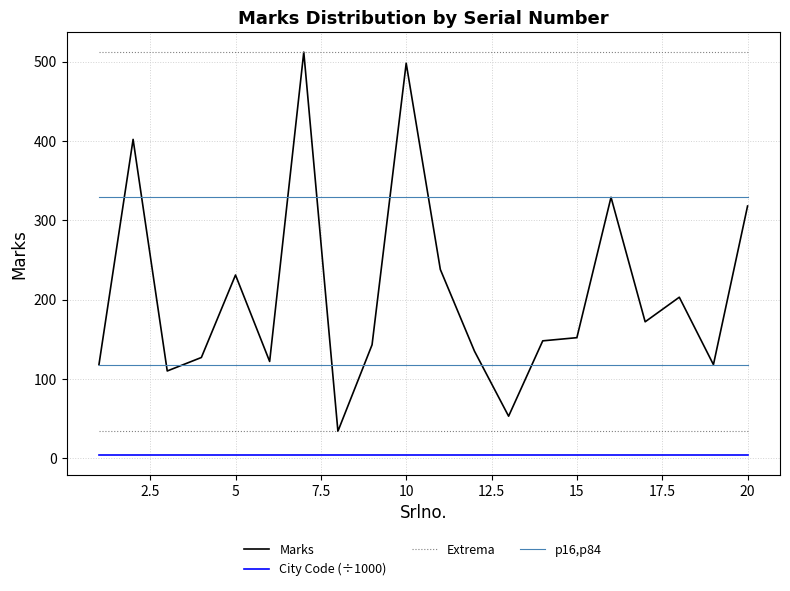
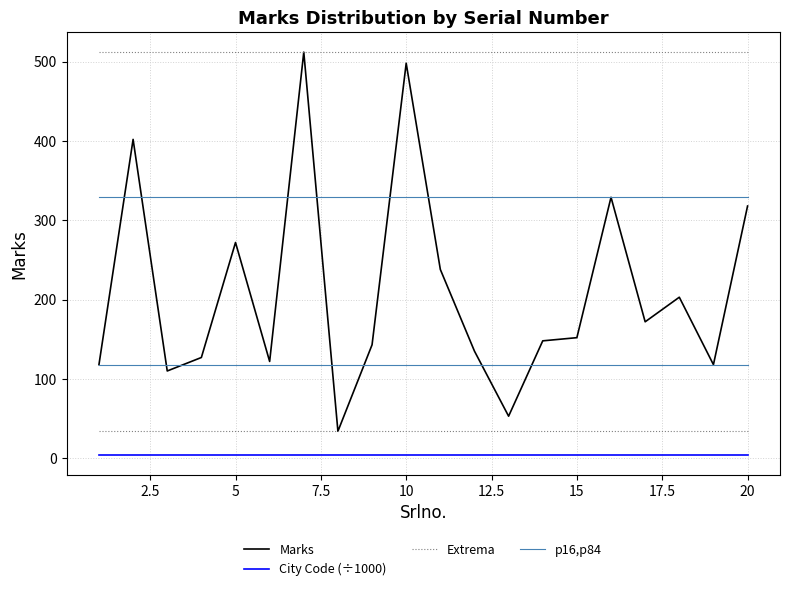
Marks, 5: 230 -> 270
